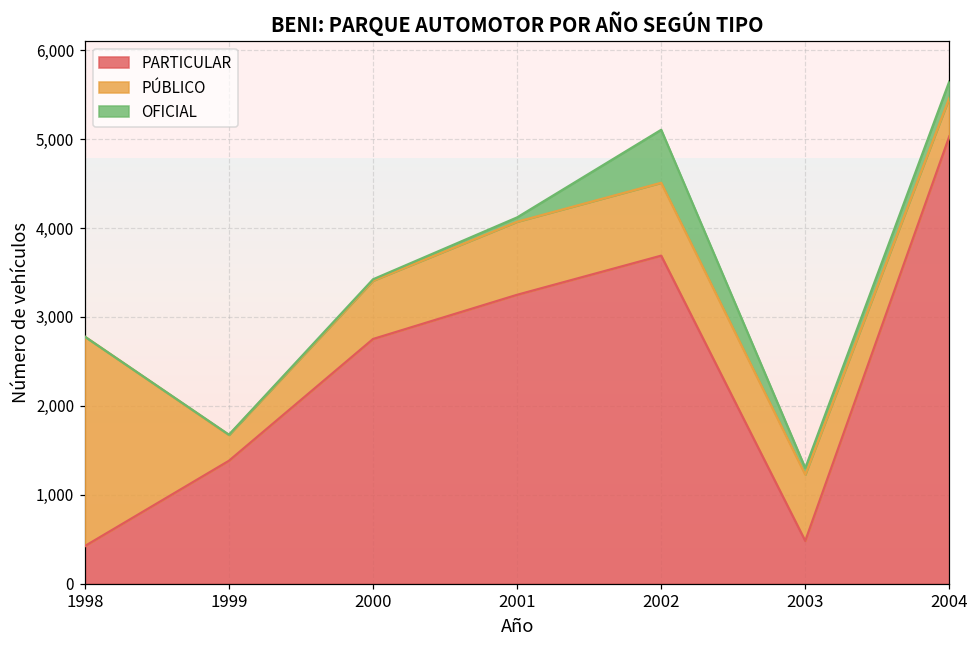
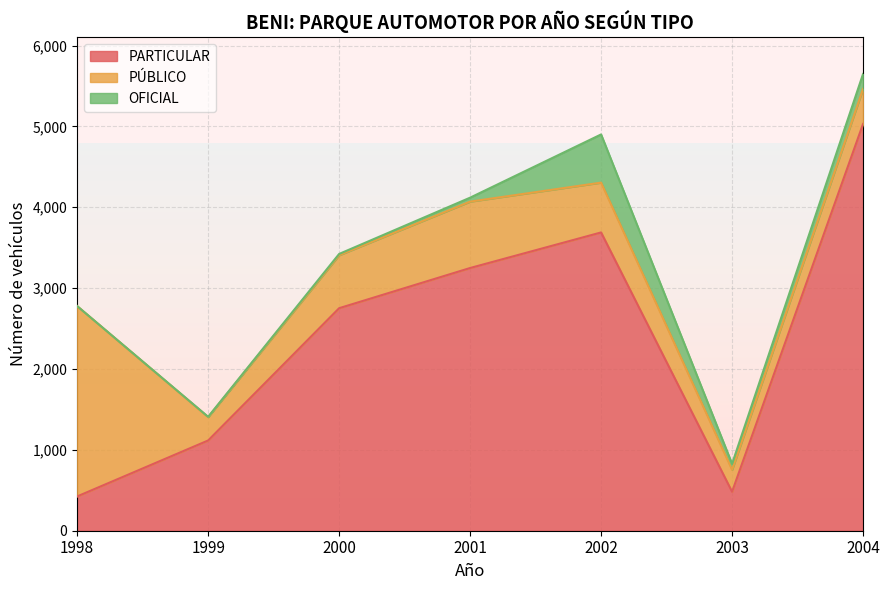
PARTICULAR, 1999: 1,400 -> 1,100
PÚBLICO, 2002: 800 -> 600
PÚBLICO, 2003: 700 -> 300
